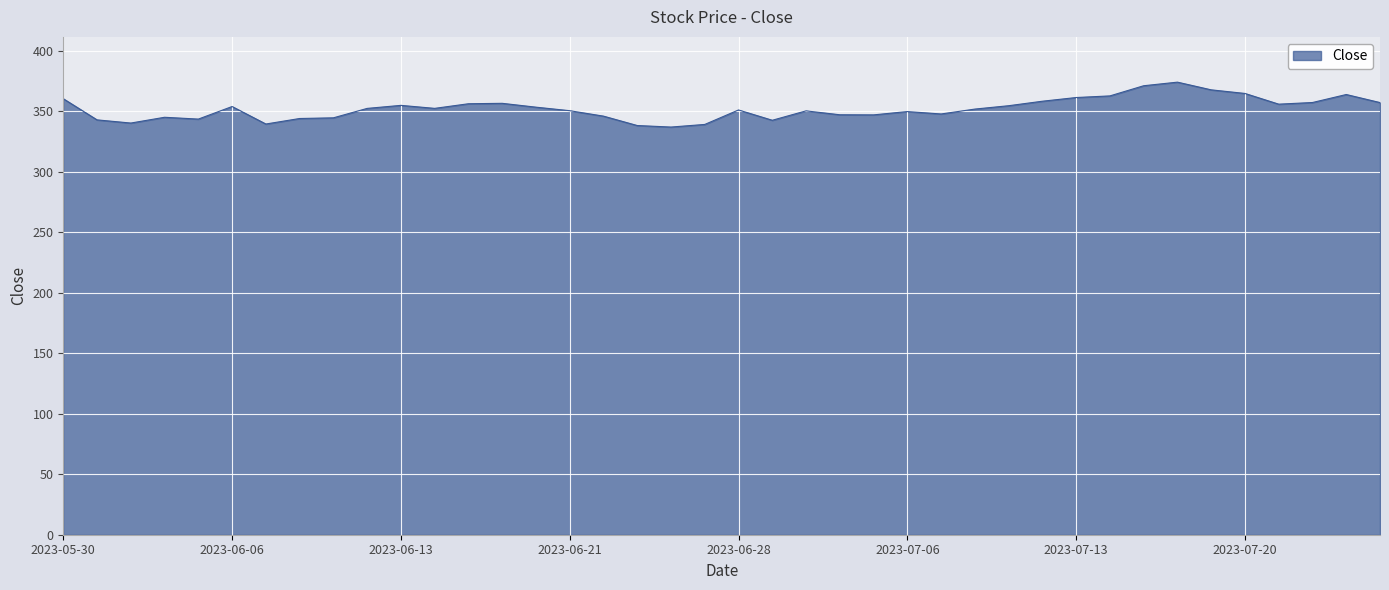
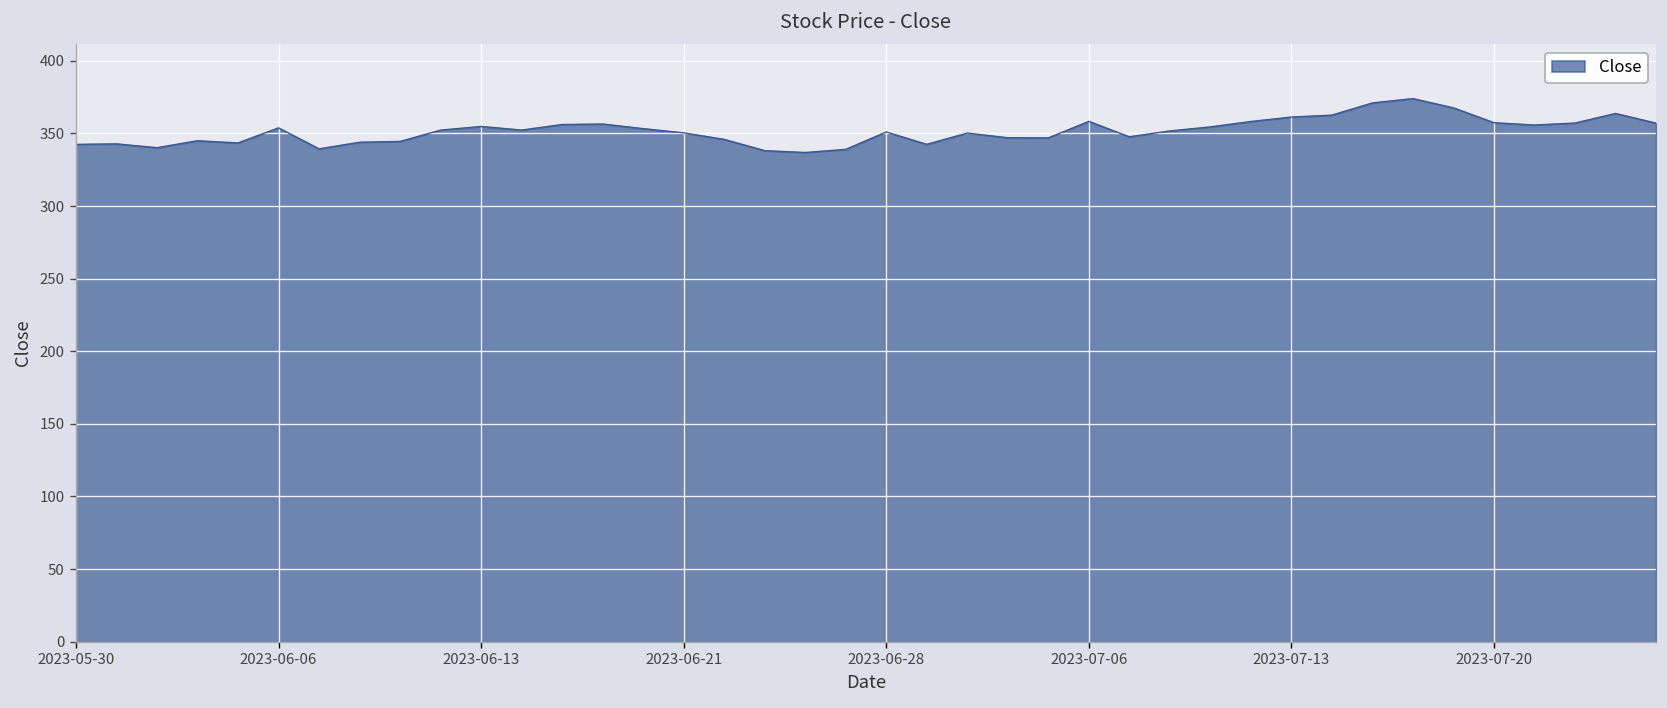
2023-05-30: 360 -> 343
2023-07-06: 350 -> 358
2023-07-20: 365 -> 357
